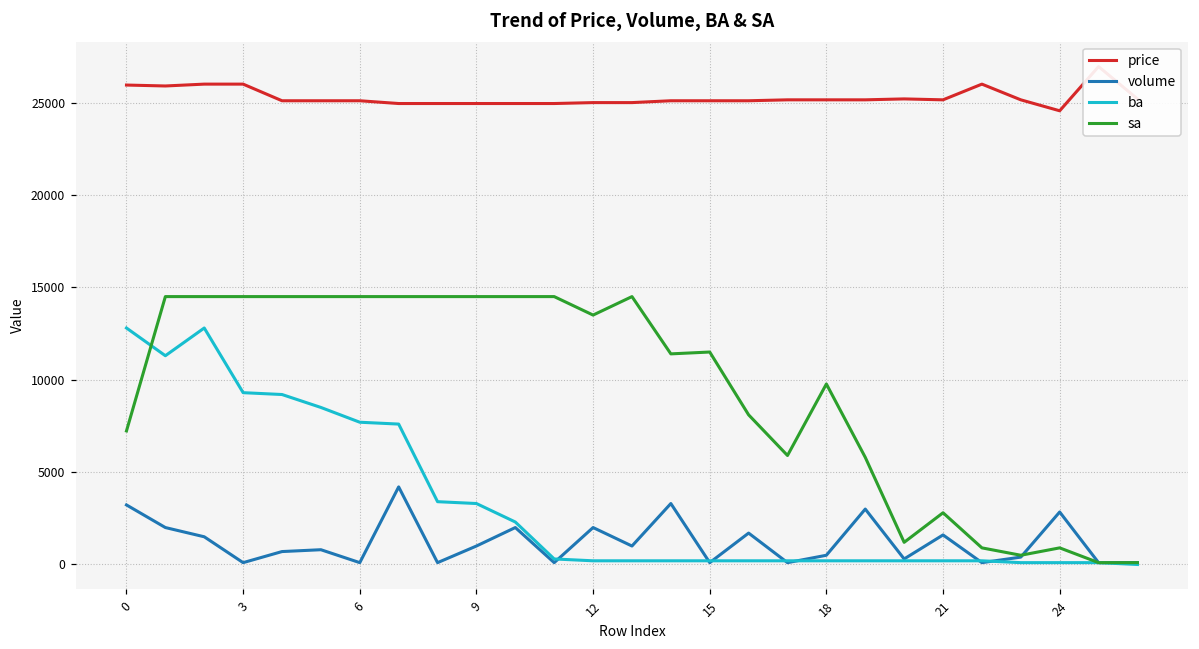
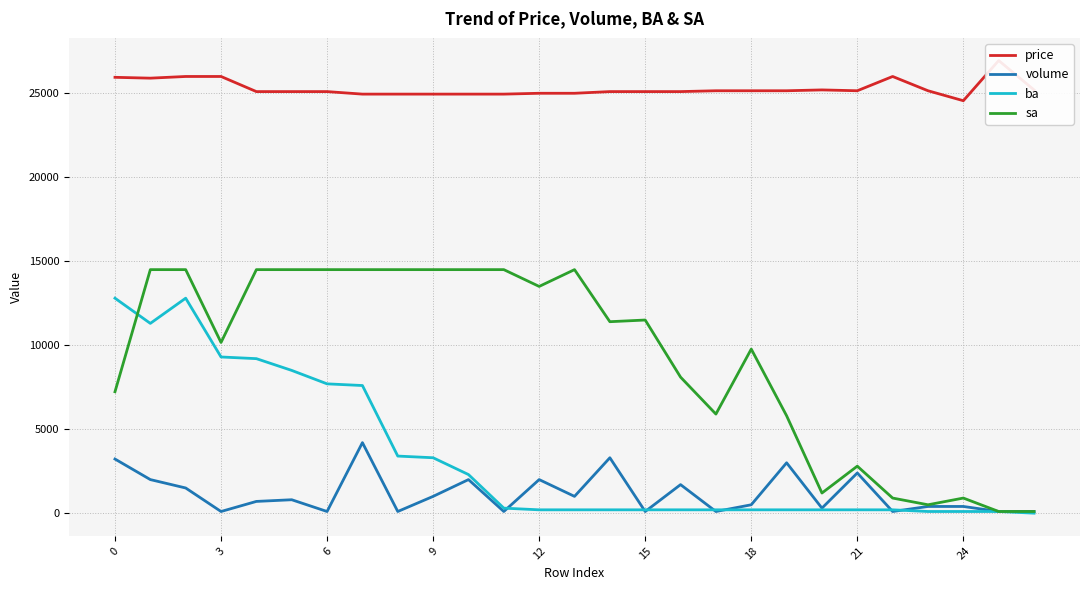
sa, 3: 14500 -> 10200
volume, 21: 1600 -> 2400
volume, 24: 2800 -> 400
